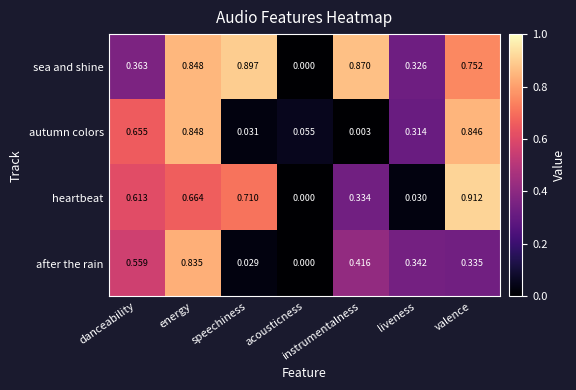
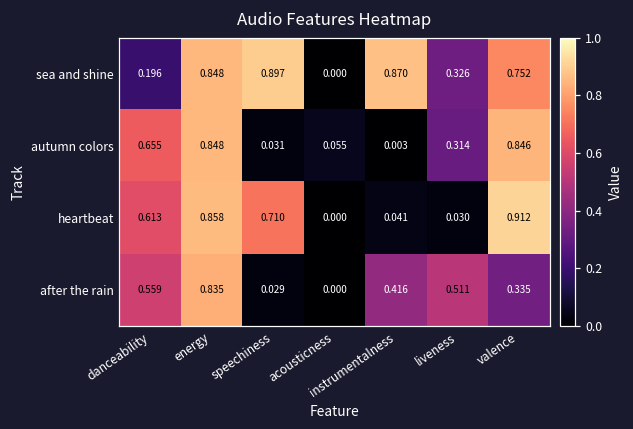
sea and shine, danceability: 0.363 -> 0.196
heartbeat, energy: 0.664 -> 0.858
heartbeat, instrumentalness: 0.334 -> 0.041
after the rain, liveness: 0.342 -> 0.511
